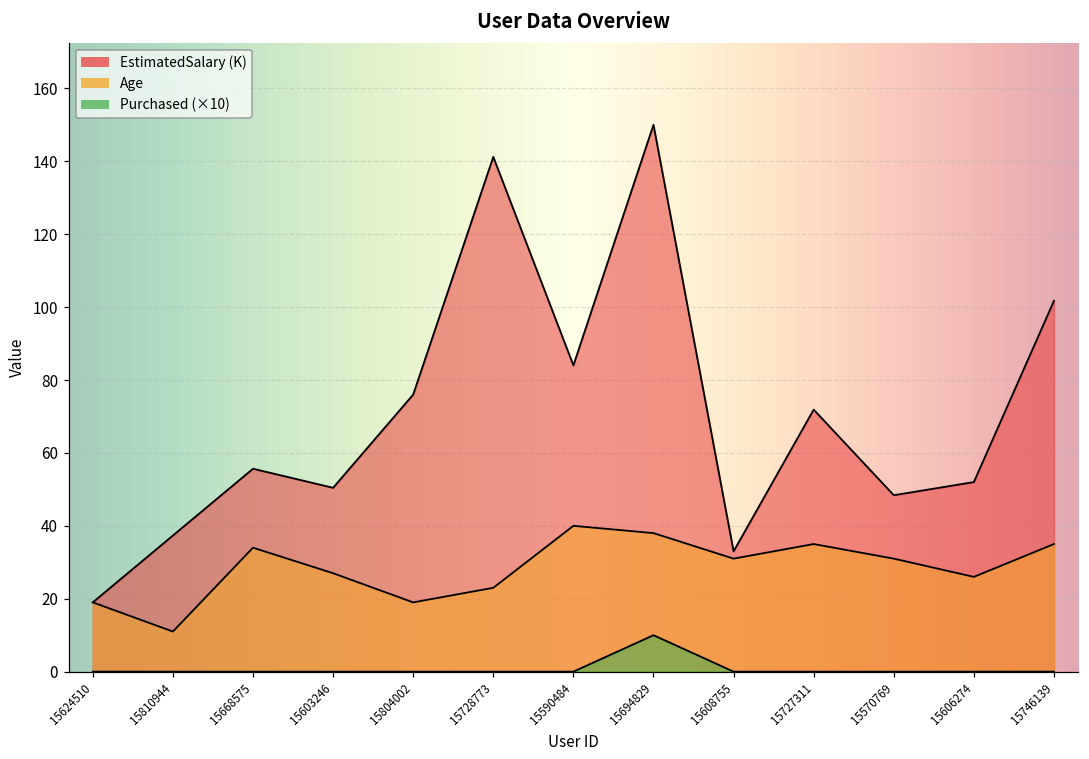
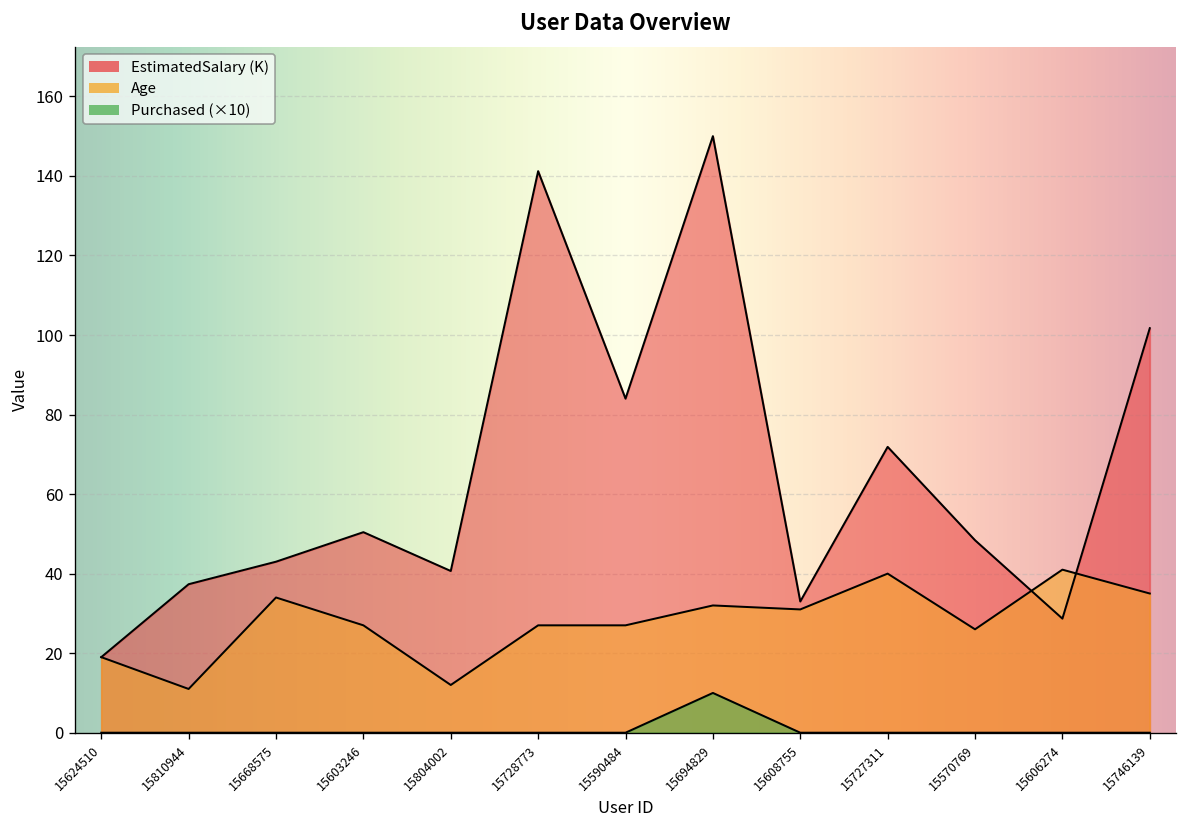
EstimatedSalary (K), 15668575: 56 -> 43
EstimatedSalary (K), 15804002: 76 -> 41
Age, 15804002: 19 -> 12
Age, 15728773: 23 -> 27
Age, 15590484: 40 -> 27
Age, 15694829: 38 -> 32
Age, 15727311: 35 -> 40
Age, 15570769: 31 -> 26
EstimatedSalary (K), 15606274: 52 -> 29
Age, 15606274: 26 -> 41
